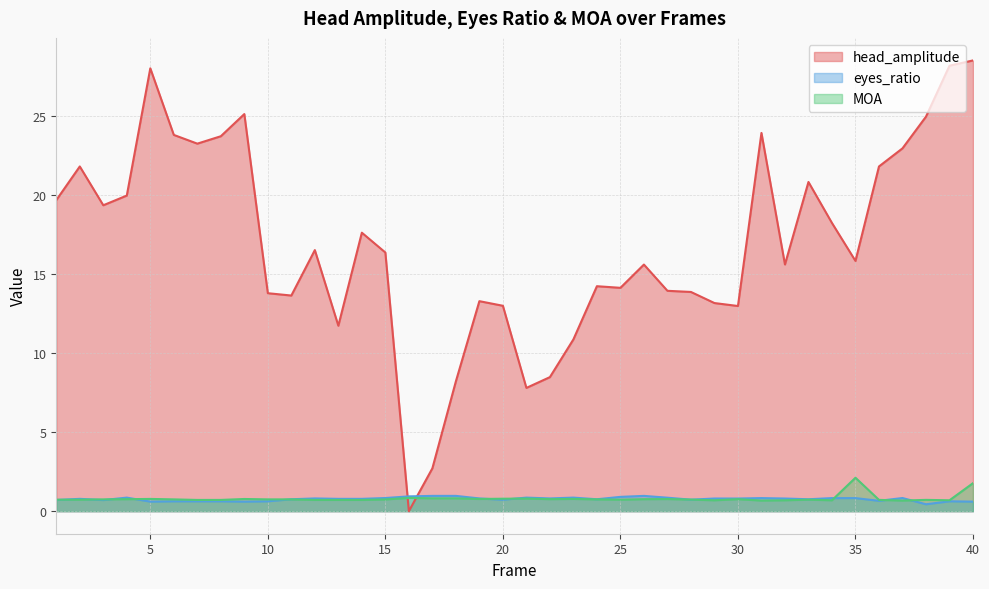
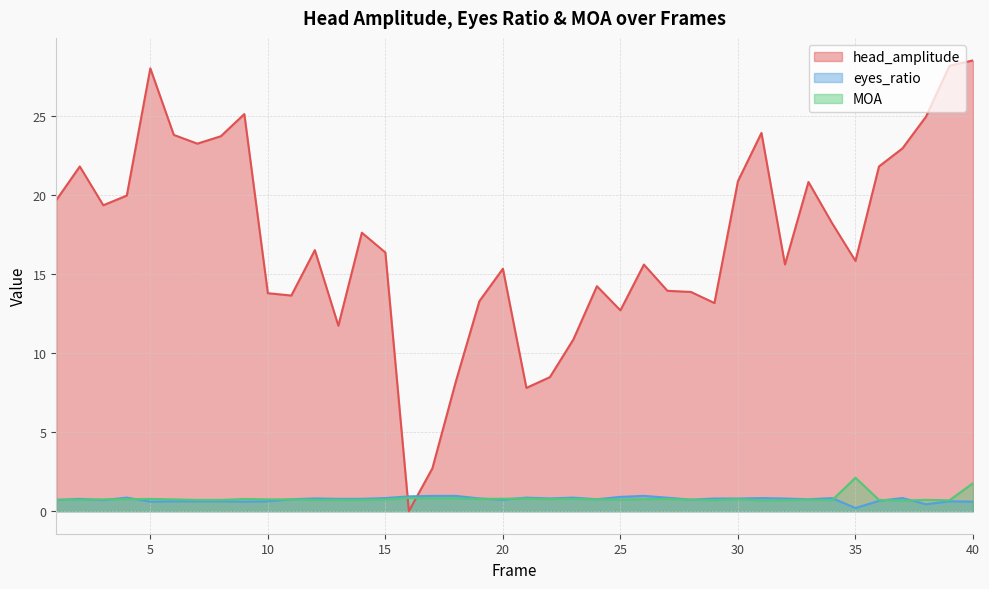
head_amplitude, 20: 13.0 -> 15.4
head_amplitude, 25: 14.1 -> 12.7
head_amplitude, 30: 13.0 -> 20.9
eyes_ratio, 35: 0.8 -> 0.2
